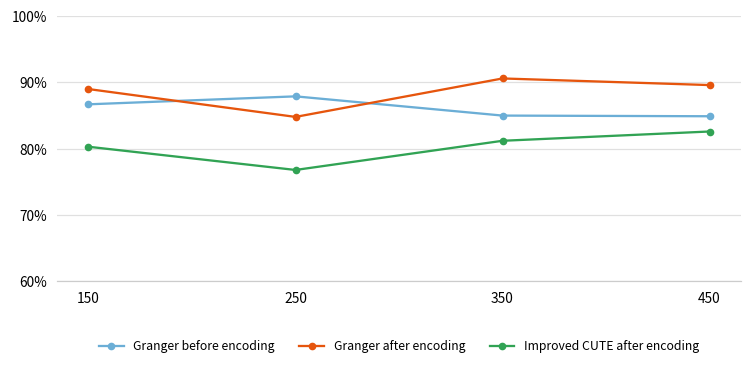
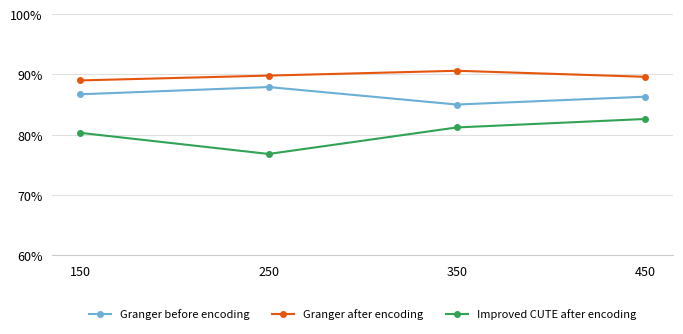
Granger after encoding, 250: 85% -> 90%
Granger before encoding, 450: 85% -> 86%
